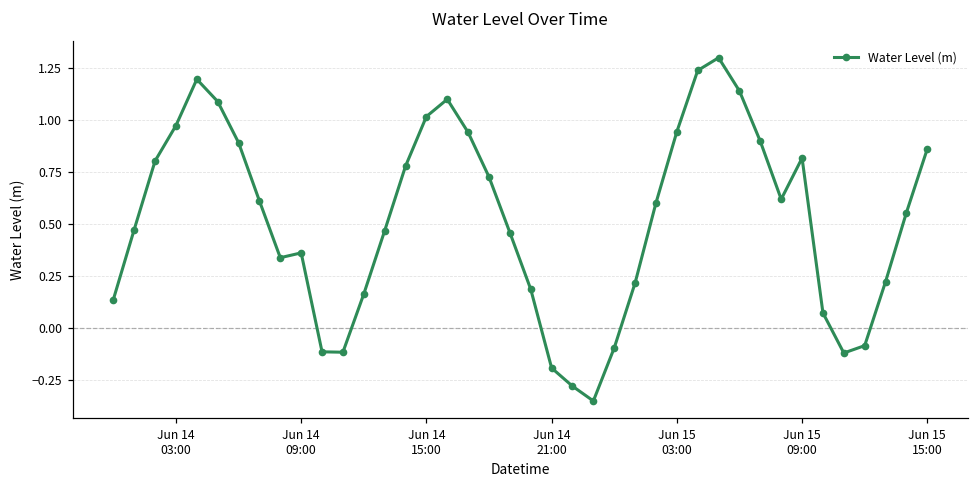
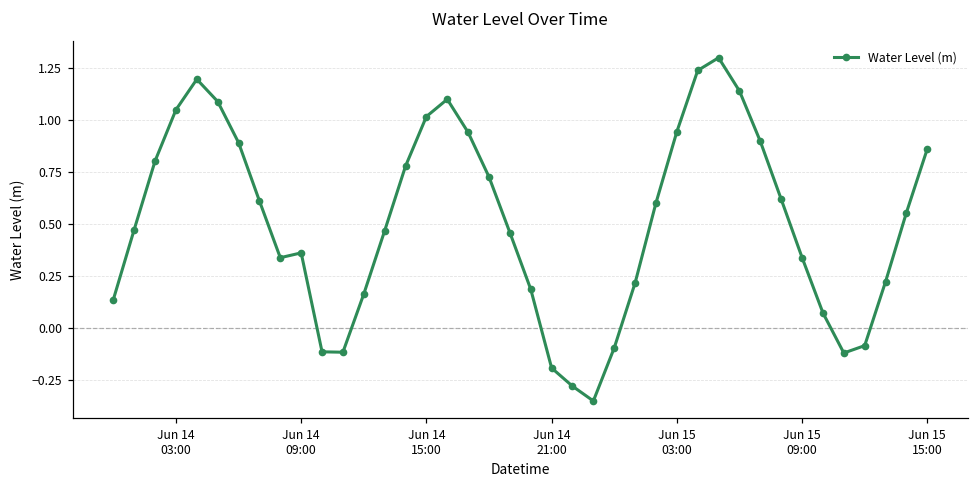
Jun 14 03:00: 0.97 -> 1.05
Jun 15 09:00: 0.82 -> 0.34
